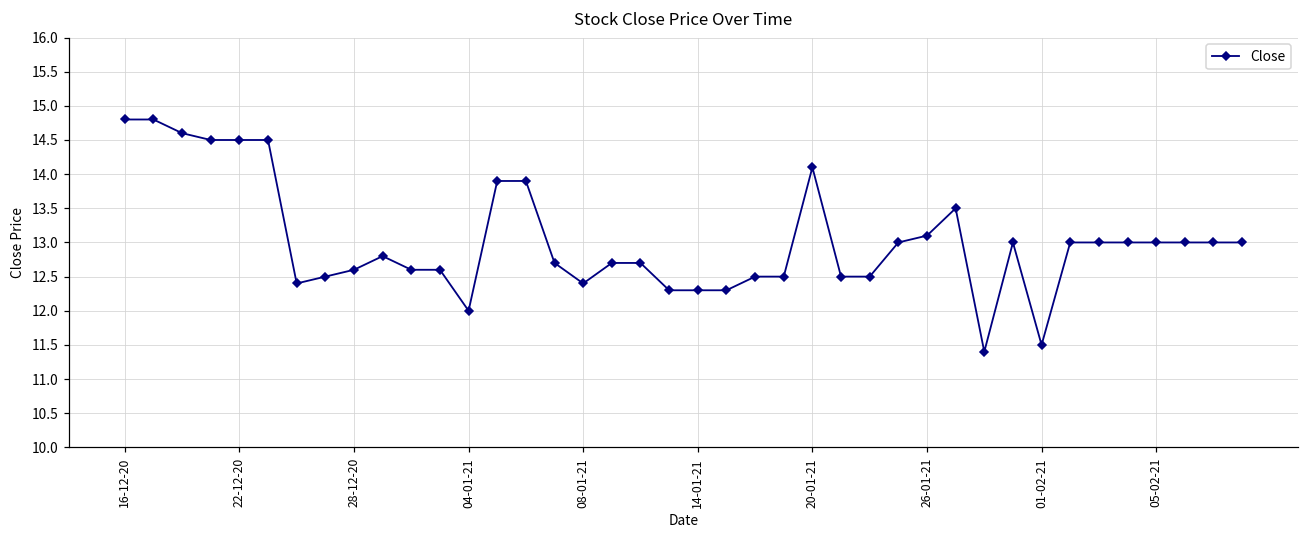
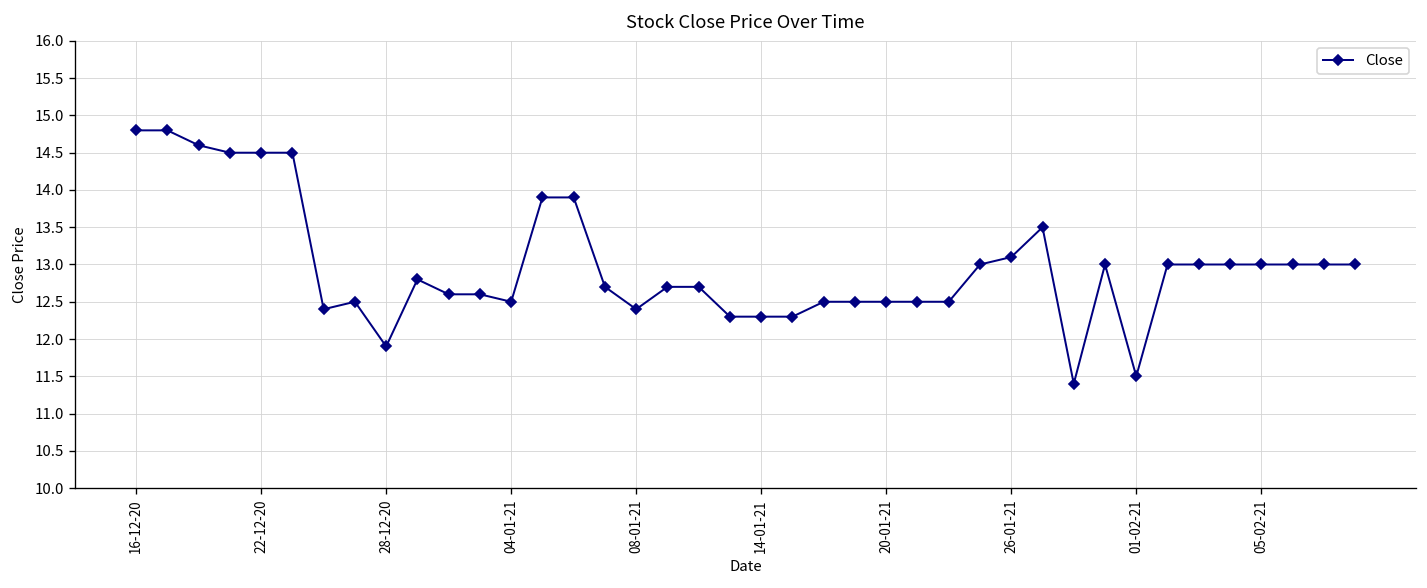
28-12-20: 12.6 -> 11.9
04-01-21: 12.0 -> 12.5
20-01-21: 14.1 -> 12.5
